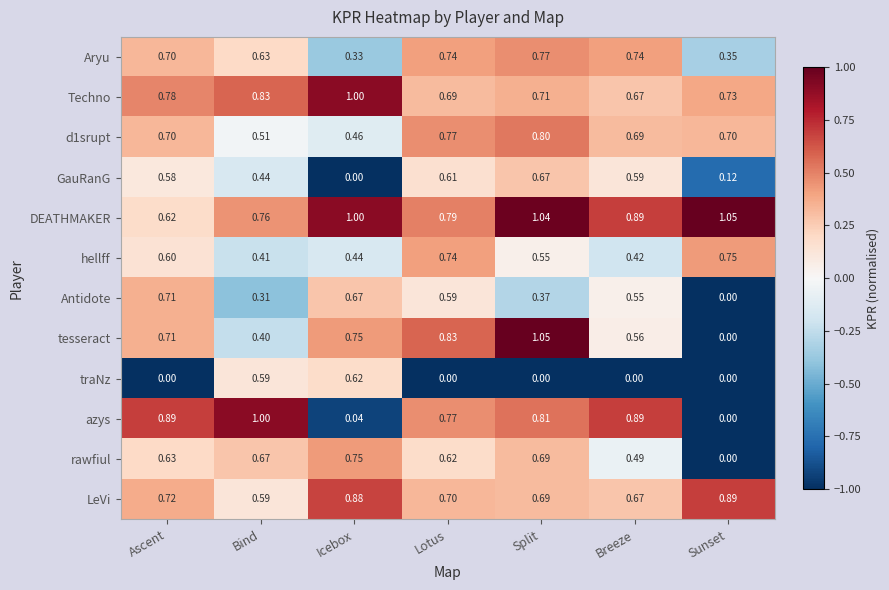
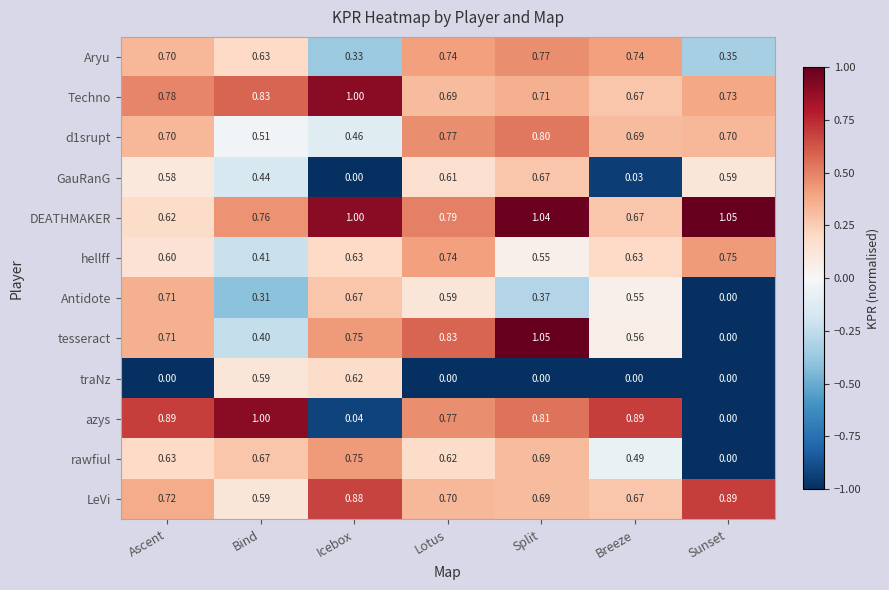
GauRanG, Breeze: 0.59 -> 0.03
GauRanG, Sunset: 0.12 -> 0.59
DEATHMAKER, Breeze: 0.89 -> 0.67
hellff, Icebox: 0.44 -> 0.63
hellff, Breeze: 0.42 -> 0.63
